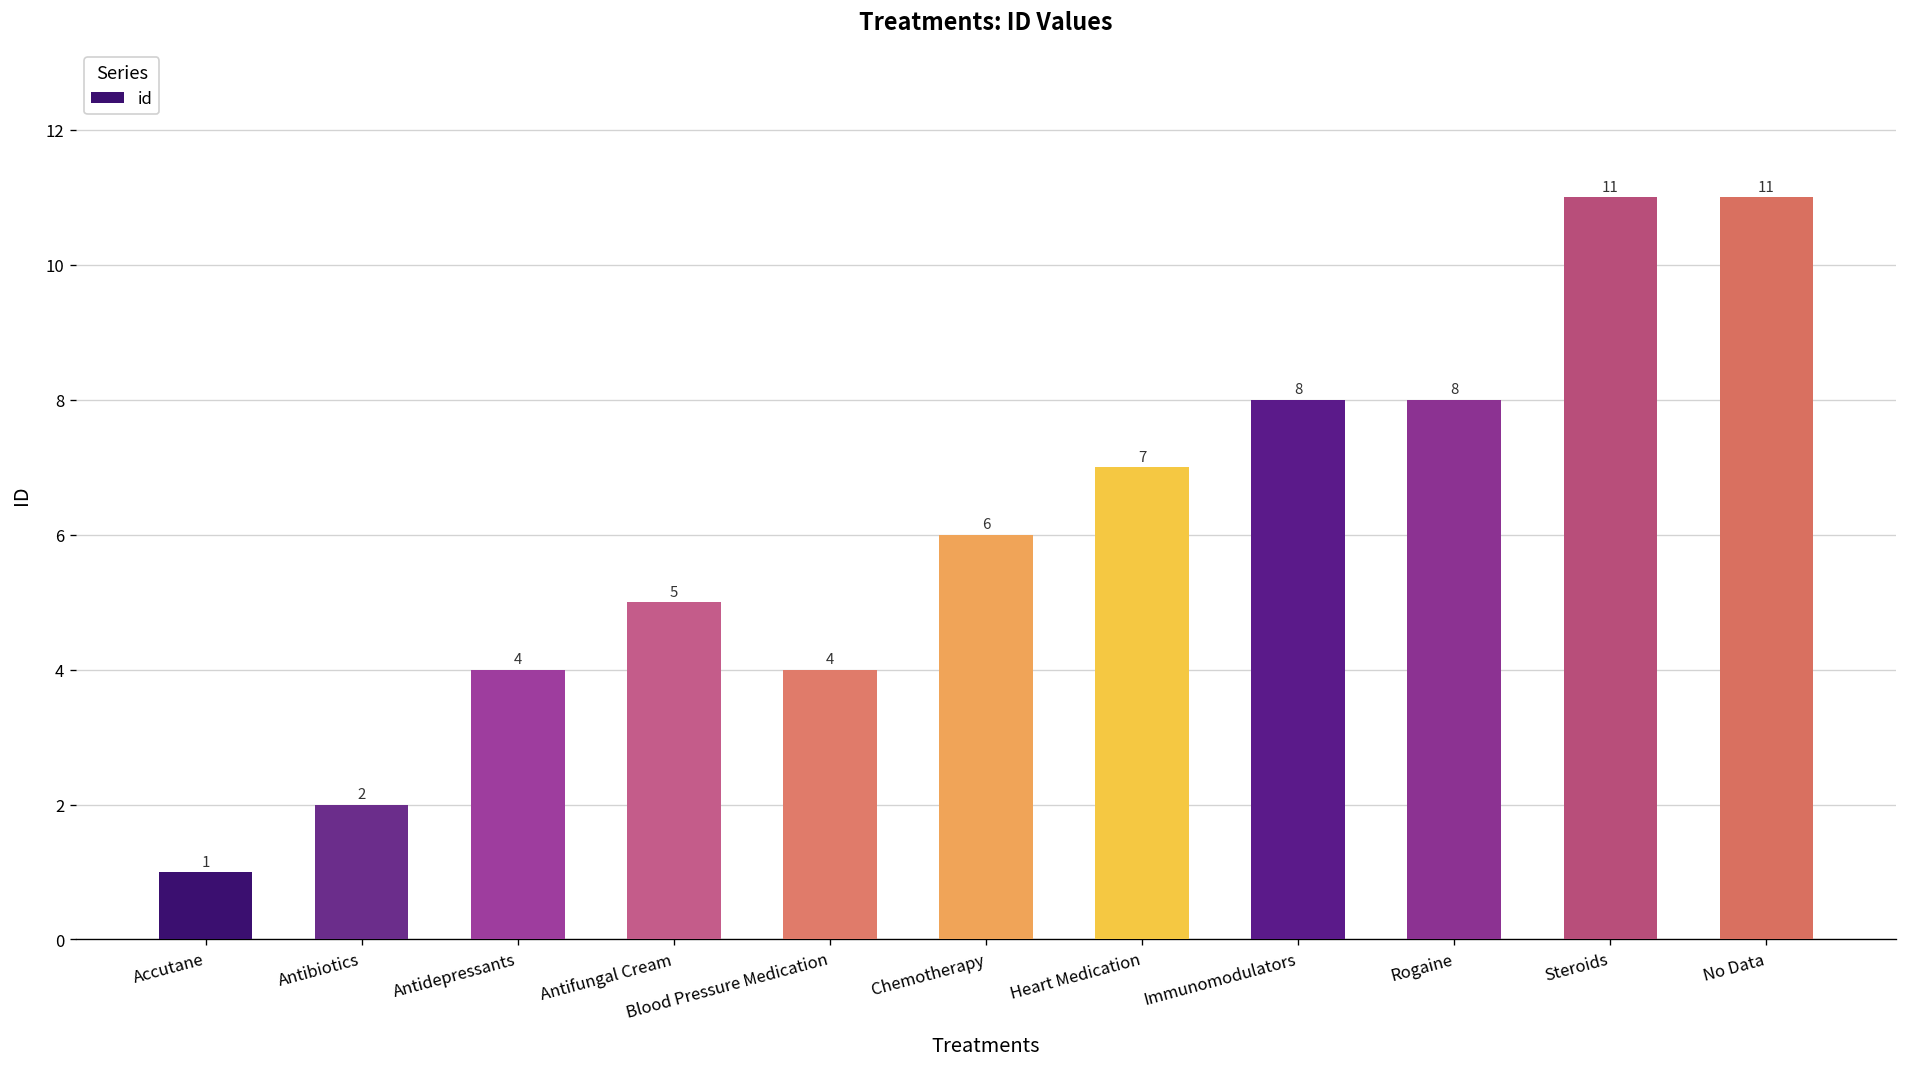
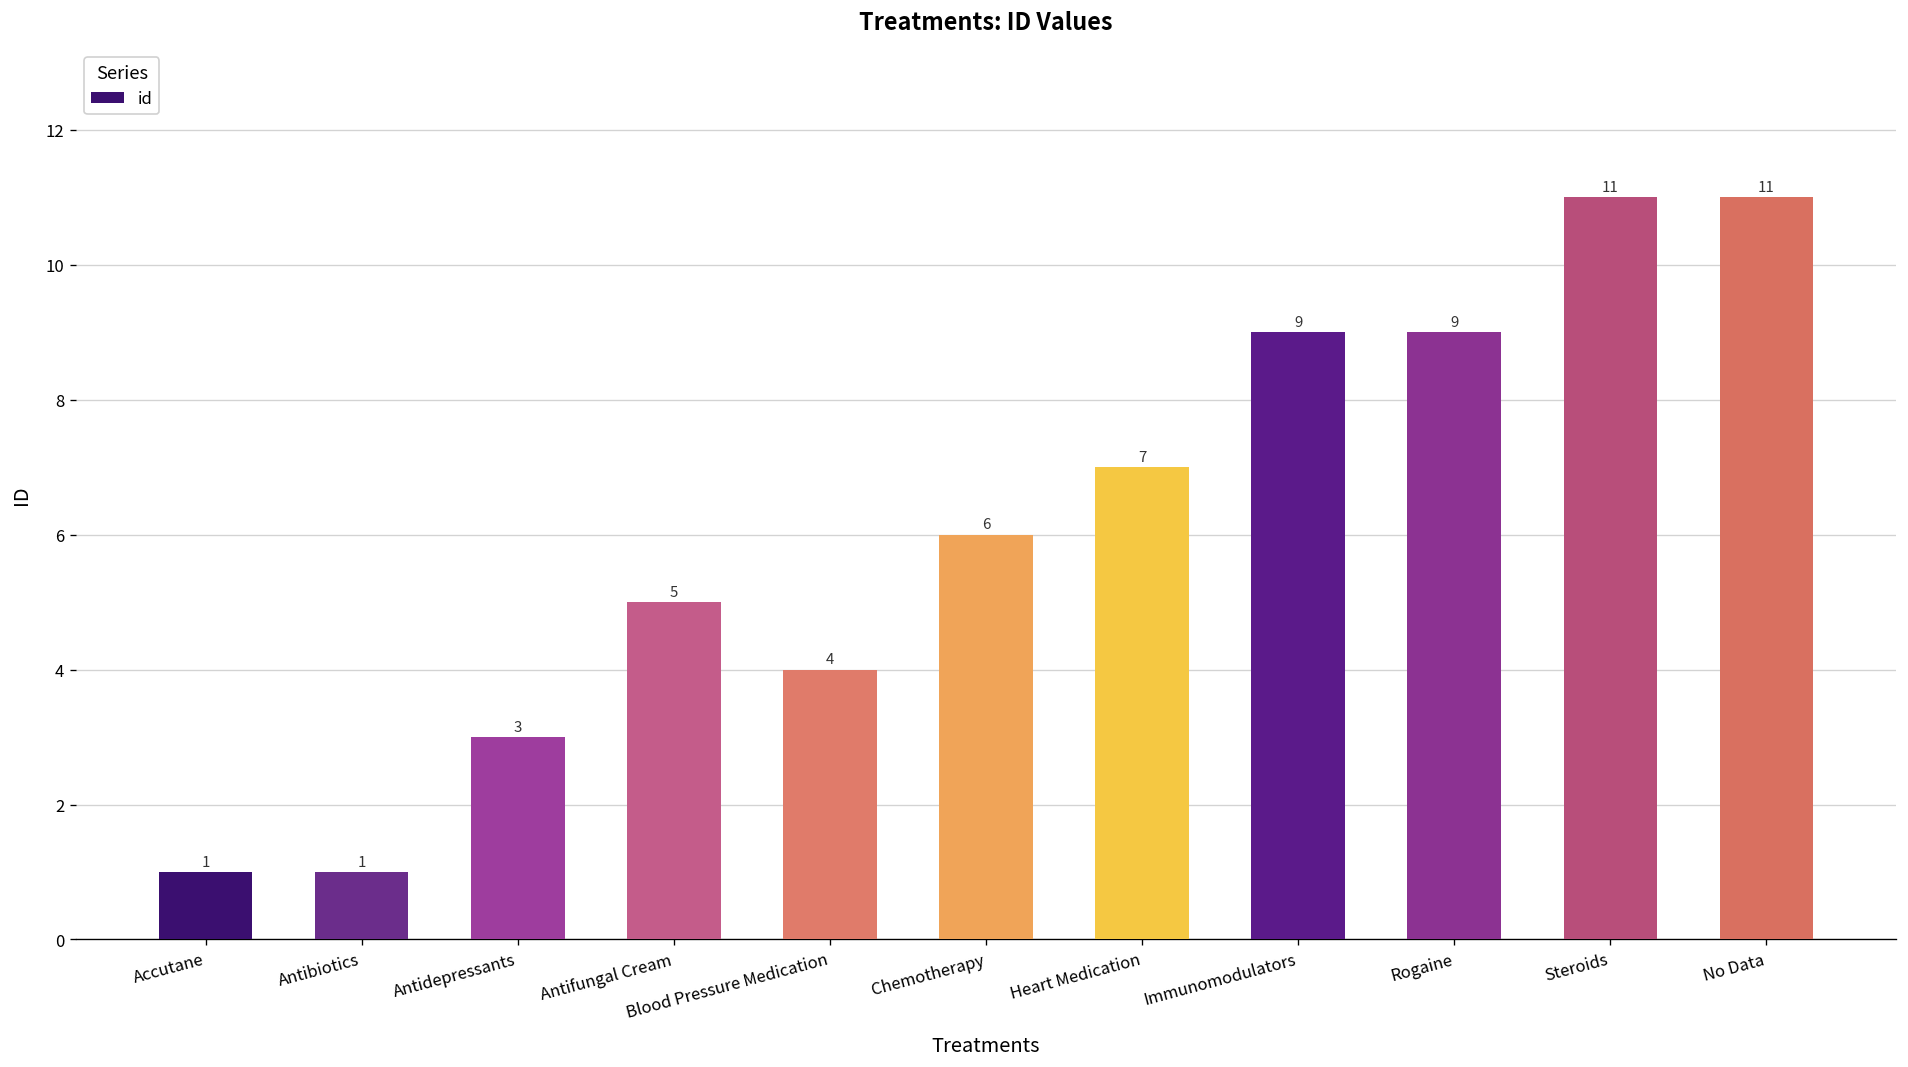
Antibiotics: 2 -> 1
Antidepressants: 4 -> 3
Immunomodulators: 8 -> 9
Rogaine: 8 -> 9
